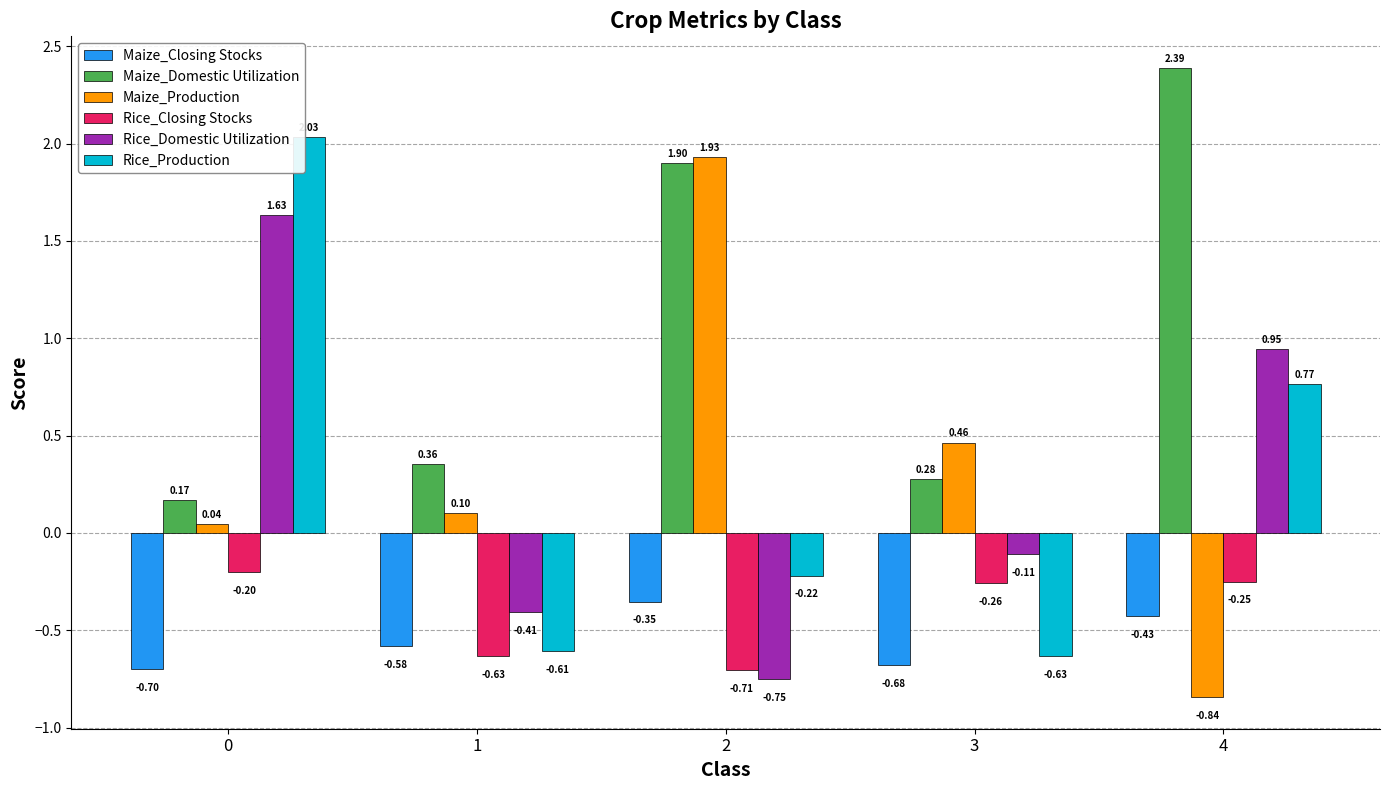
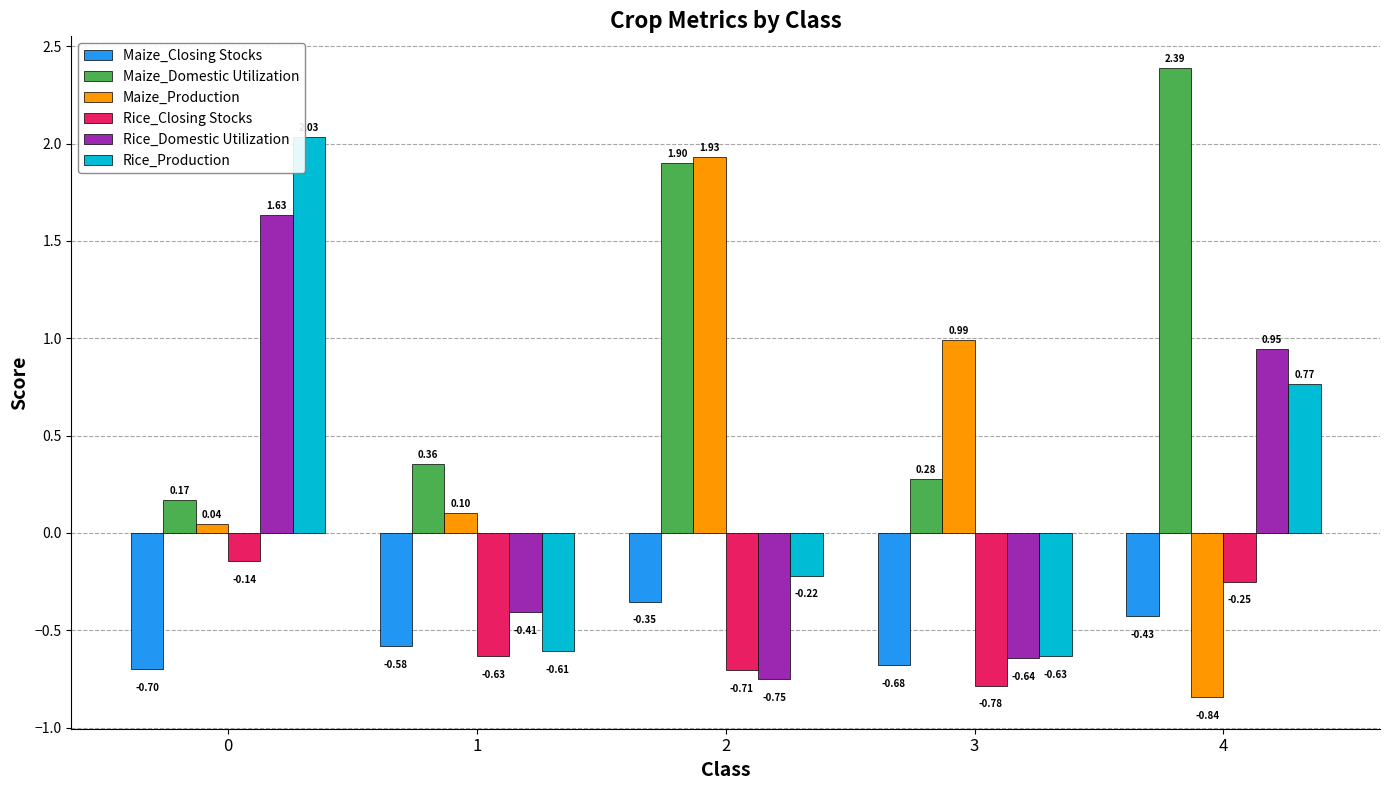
Rice_Closing Stocks, 0: -0.20 -> -0.14
Maize_Production, 3: 0.46 -> 0.99
Rice_Closing Stocks, 3: -0.26 -> -0.78
Rice_Domestic Utilization, 3: -0.11 -> -0.64
